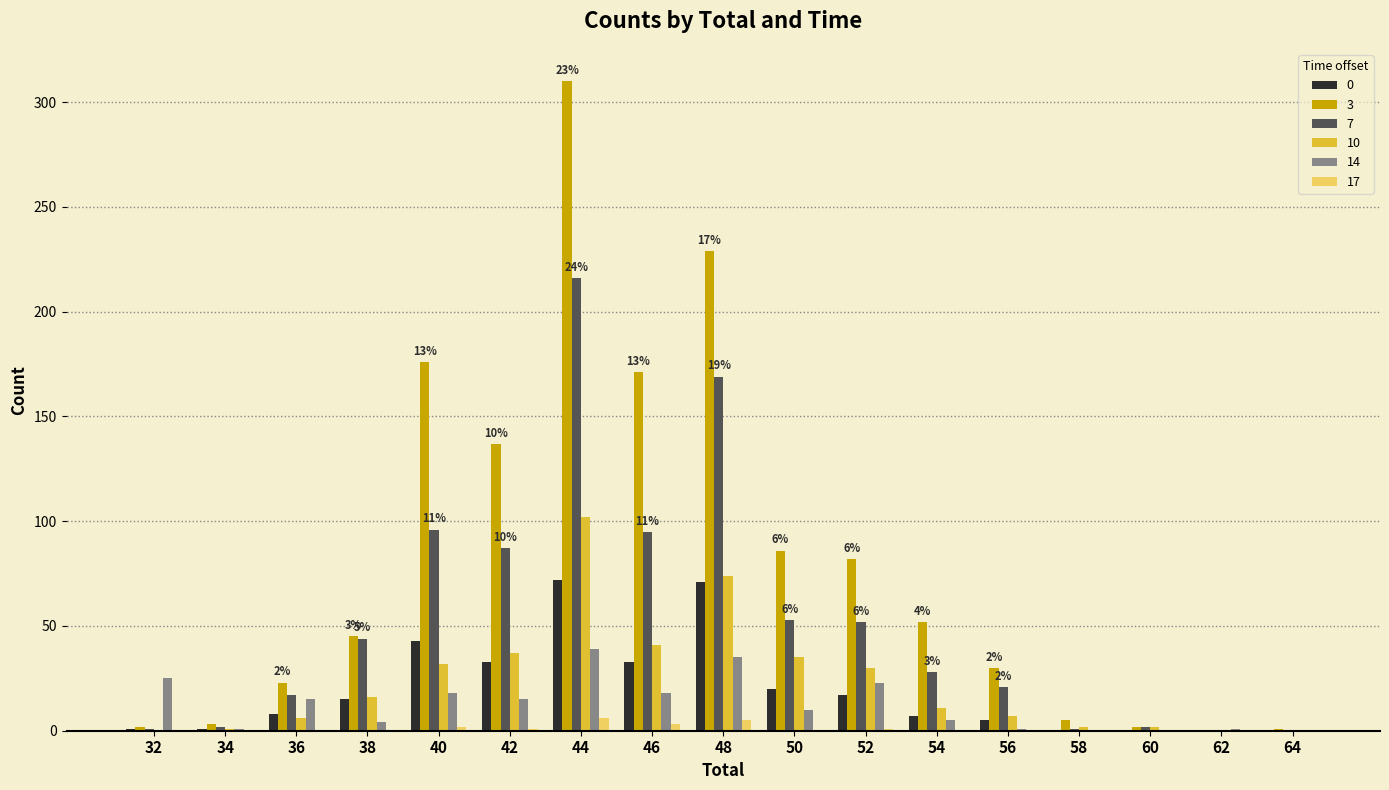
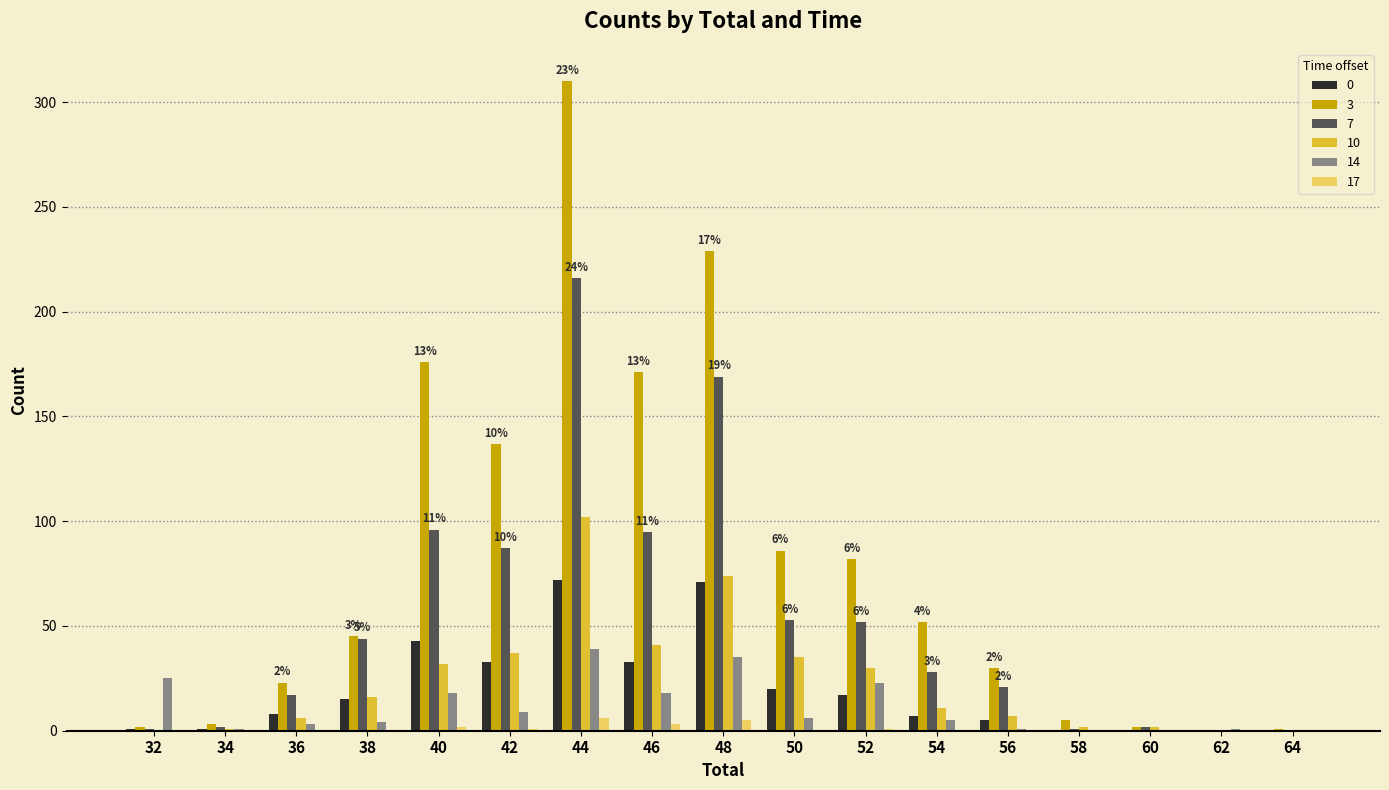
14, 36: 15 -> 3
14, 42: 15 -> 9
14, 50: 10 -> 6
